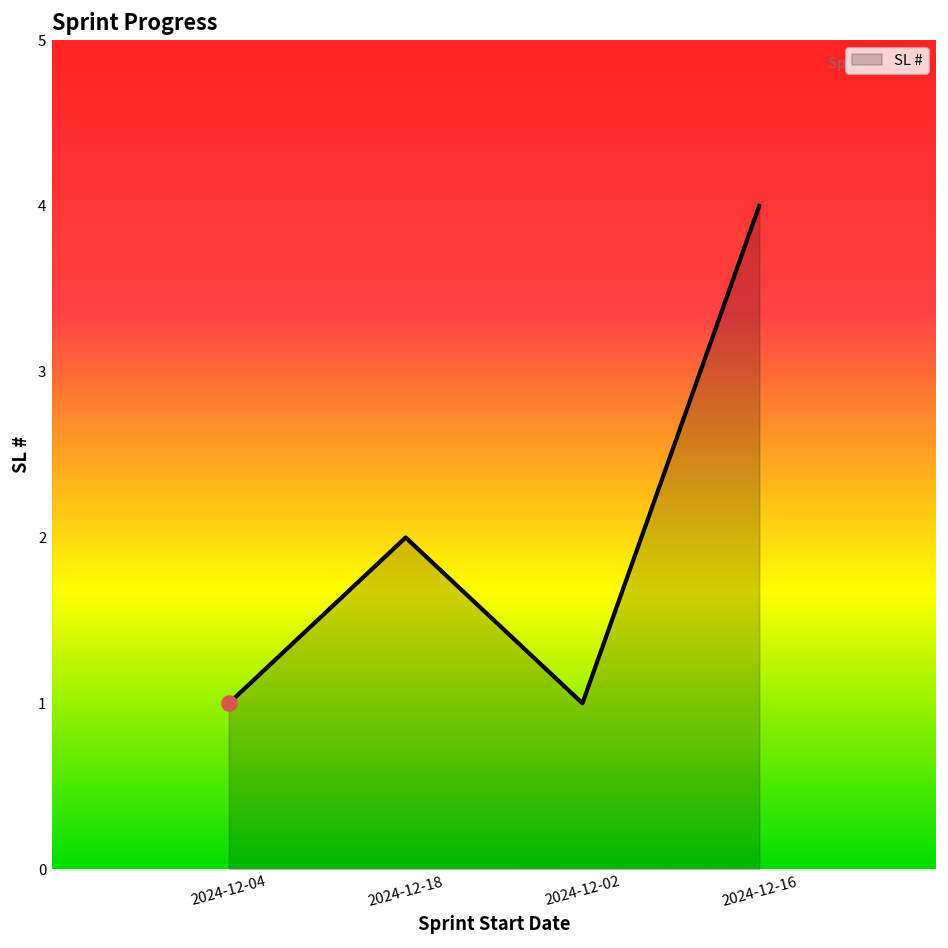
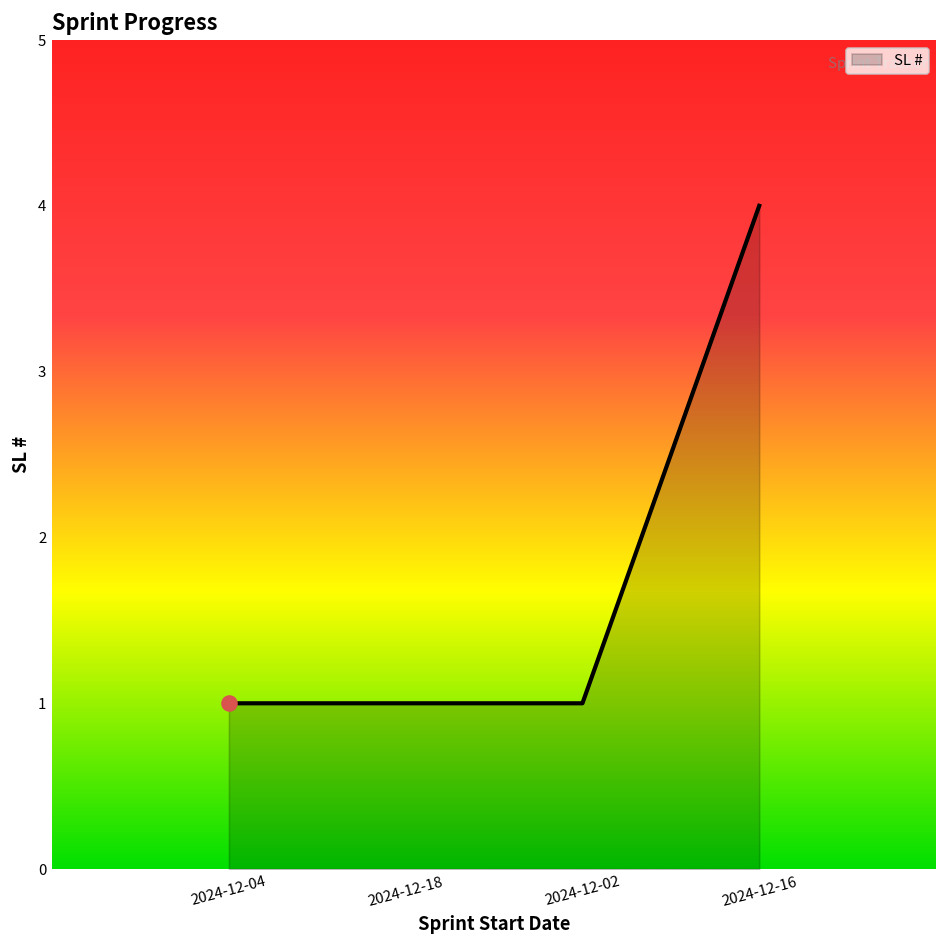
SL #, 2024-12-18: 2 -> 1
